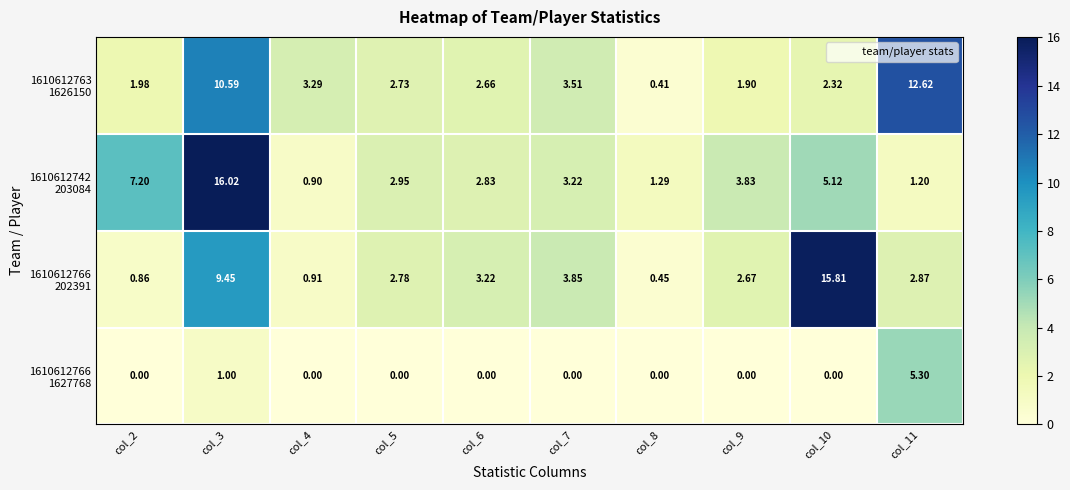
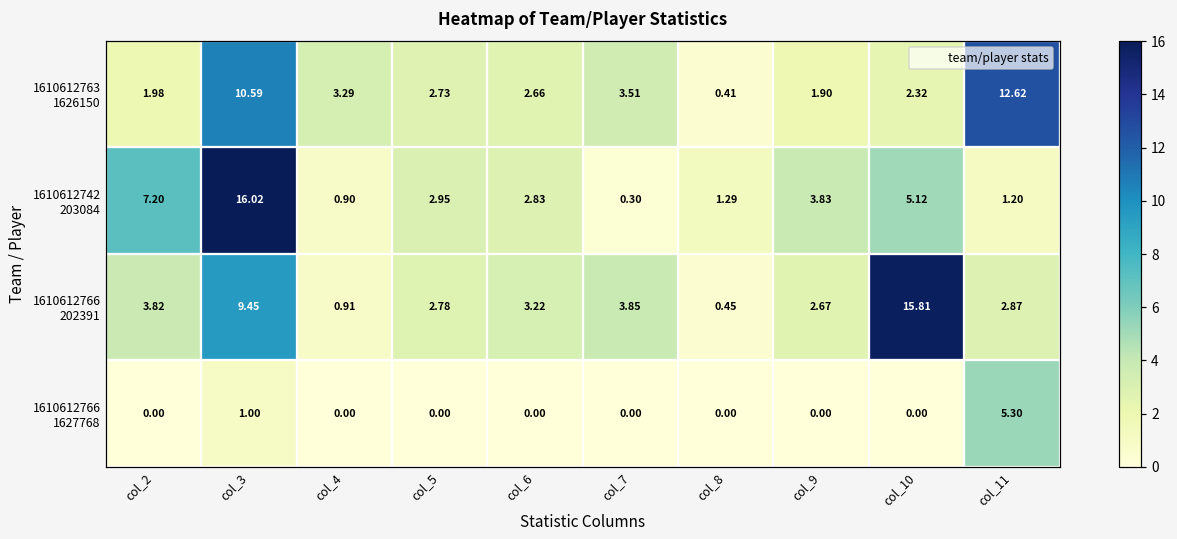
1610612742 203084, col_7: 3.22 -> 0.30
1610612766 202391, col_2: 0.86 -> 3.82
